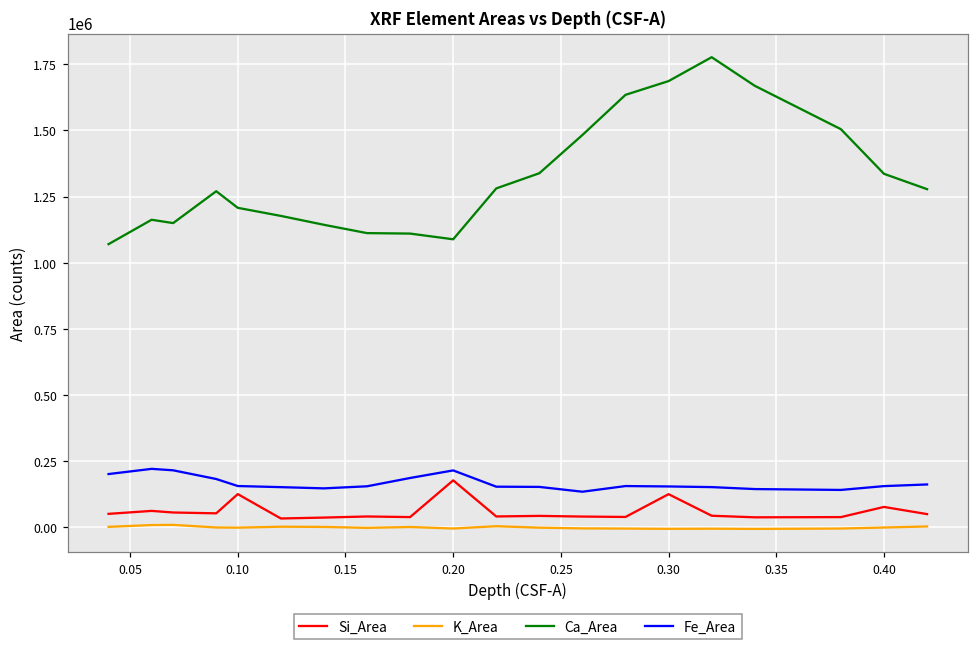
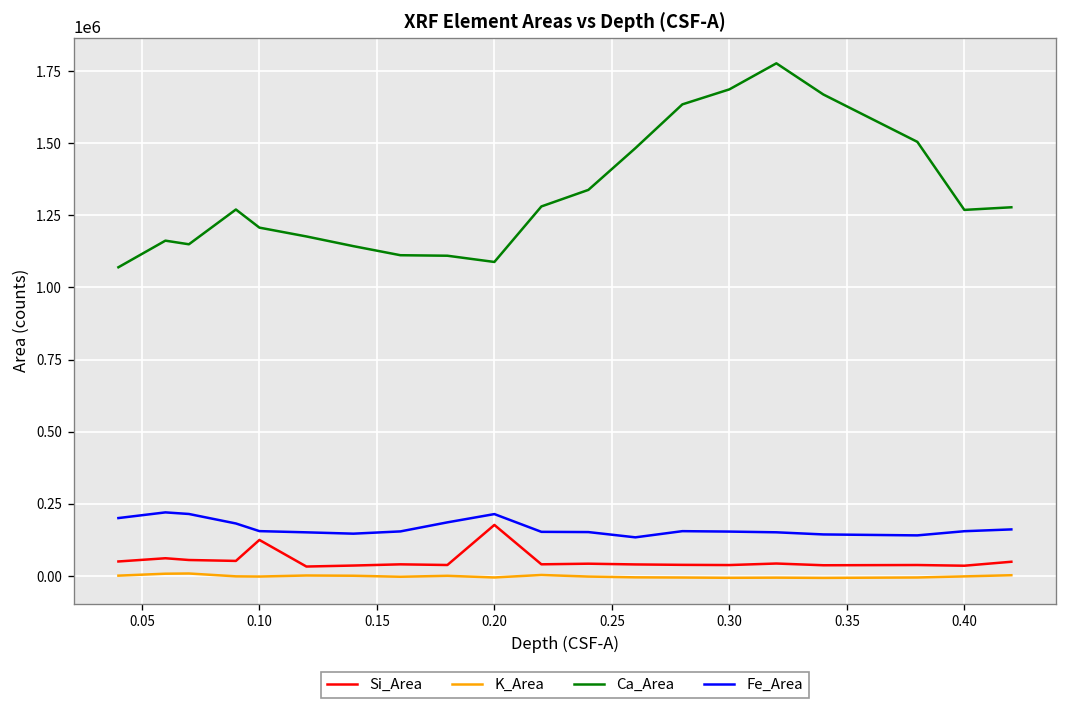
Si_Area, 0.30: 120000 -> 40000
Si_Area, 0.40: 80000 -> 40000
Ca_Area, 0.40: 1340000 -> 1270000
